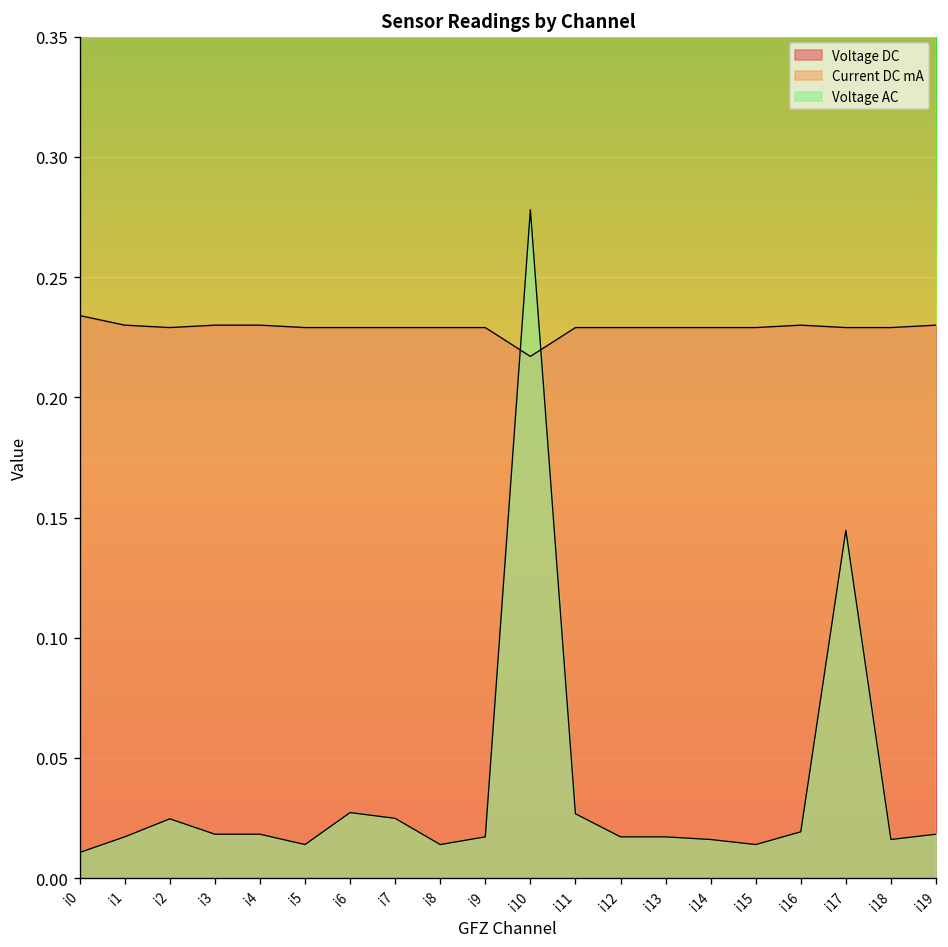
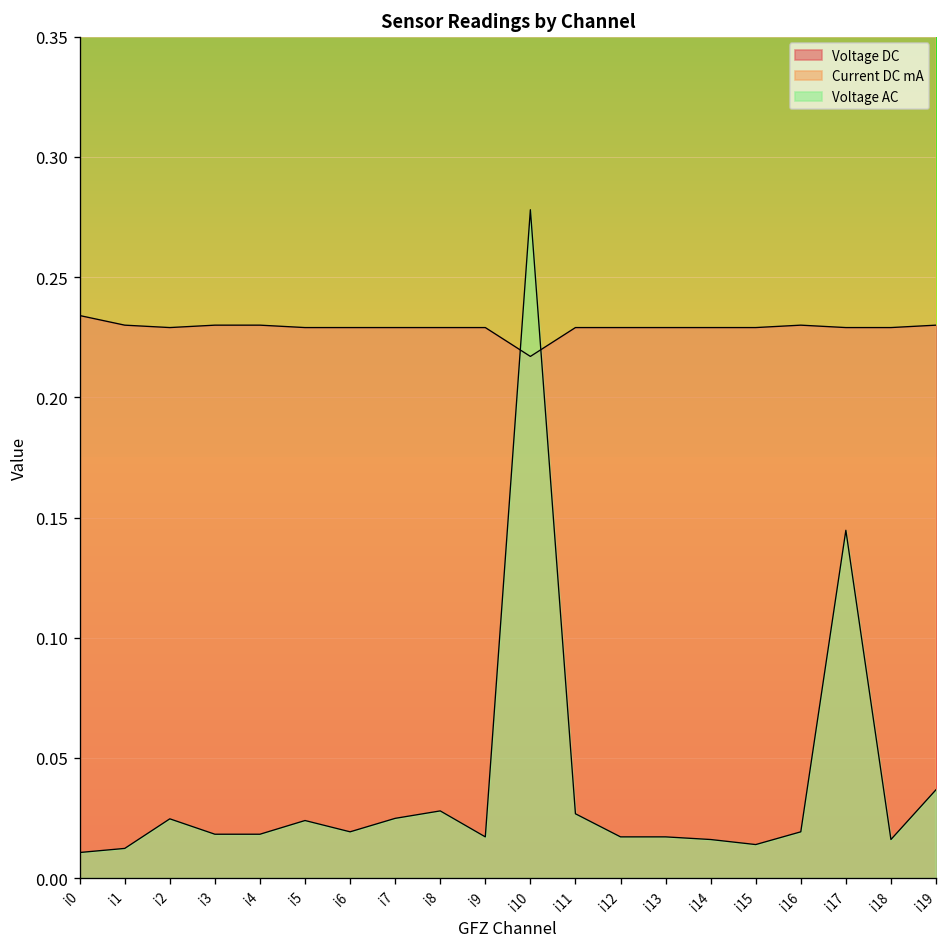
Voltage AC, i1: 0.017 -> 0.012
Voltage AC, i5: 0.014 -> 0.024
Voltage AC, i6: 0.027 -> 0.019
Voltage AC, i8: 0.014 -> 0.028
Voltage AC, i19: 0.018 -> 0.037
